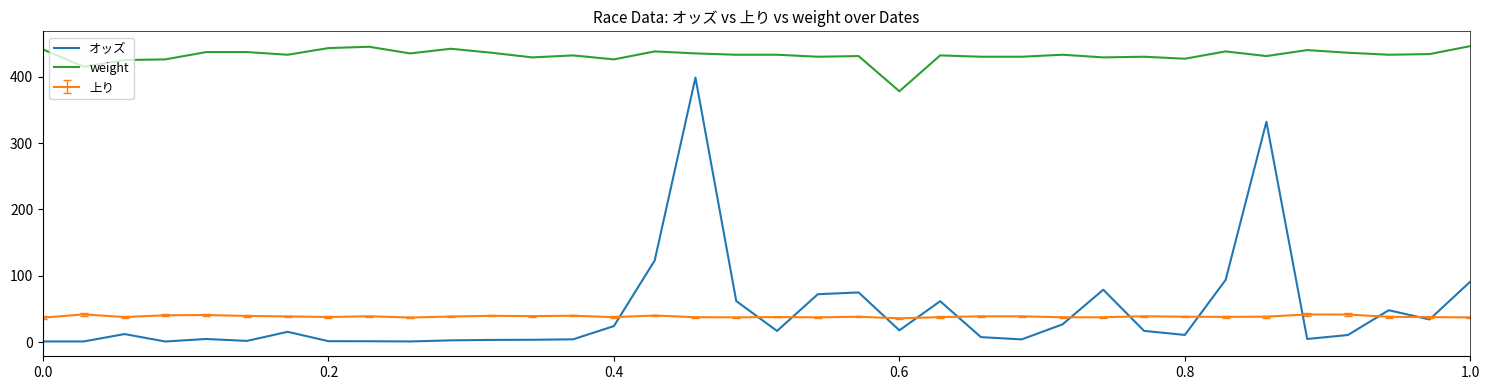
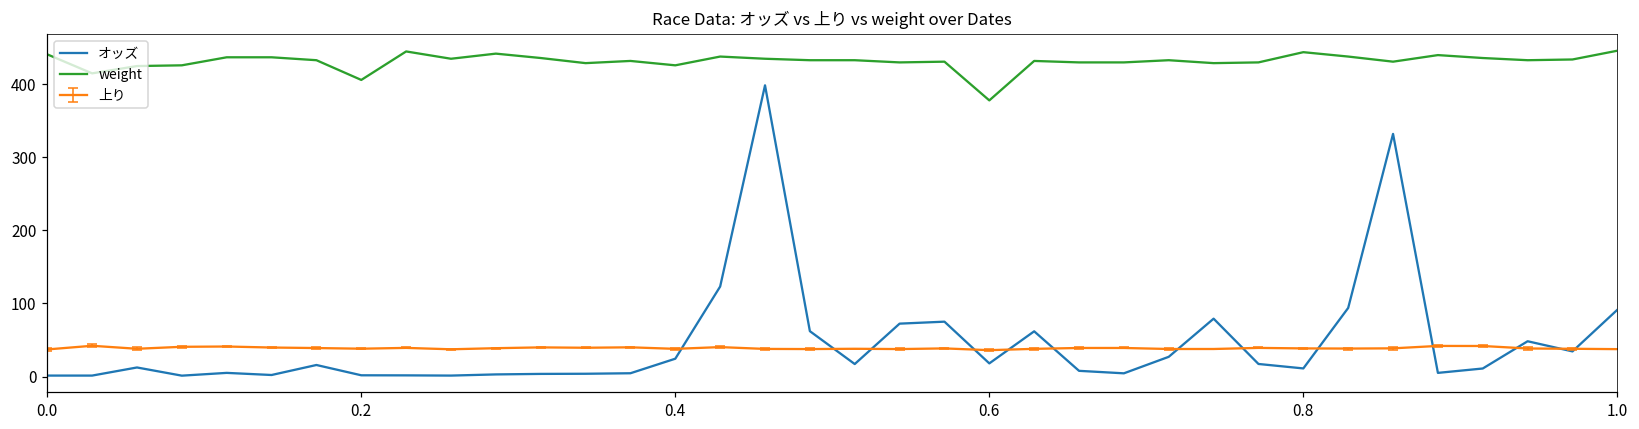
weight, 0.2: 440 -> 410
weight, 0.8: 430 -> 440
